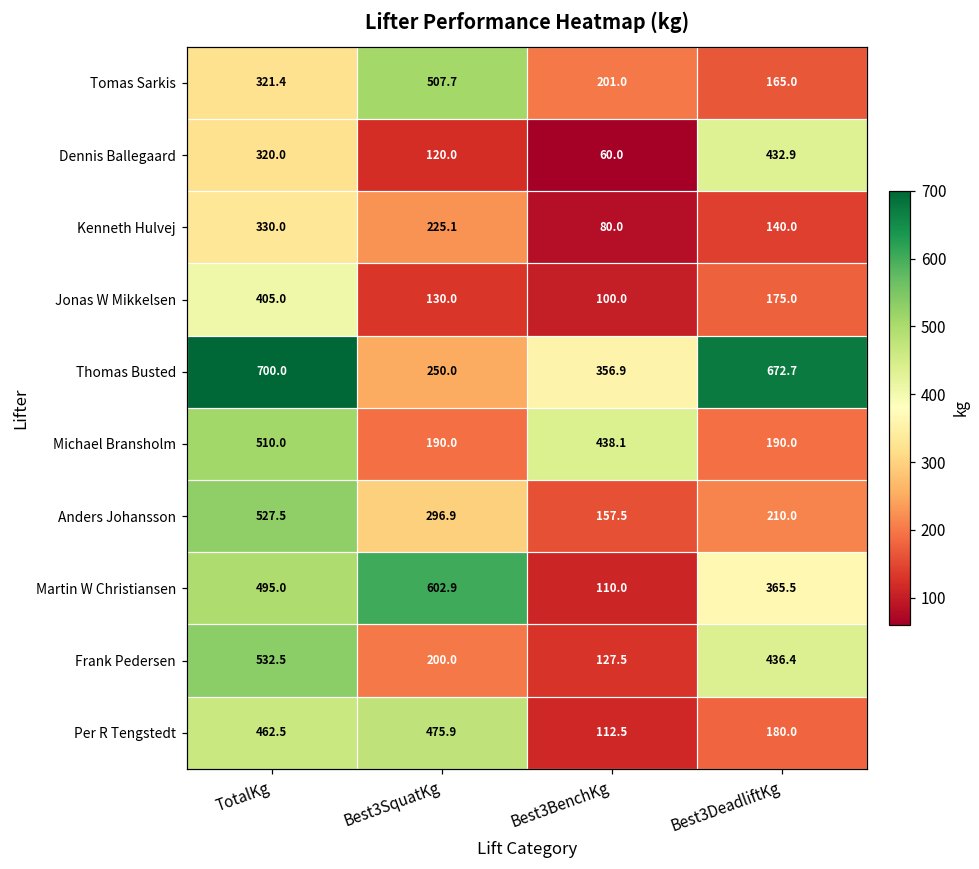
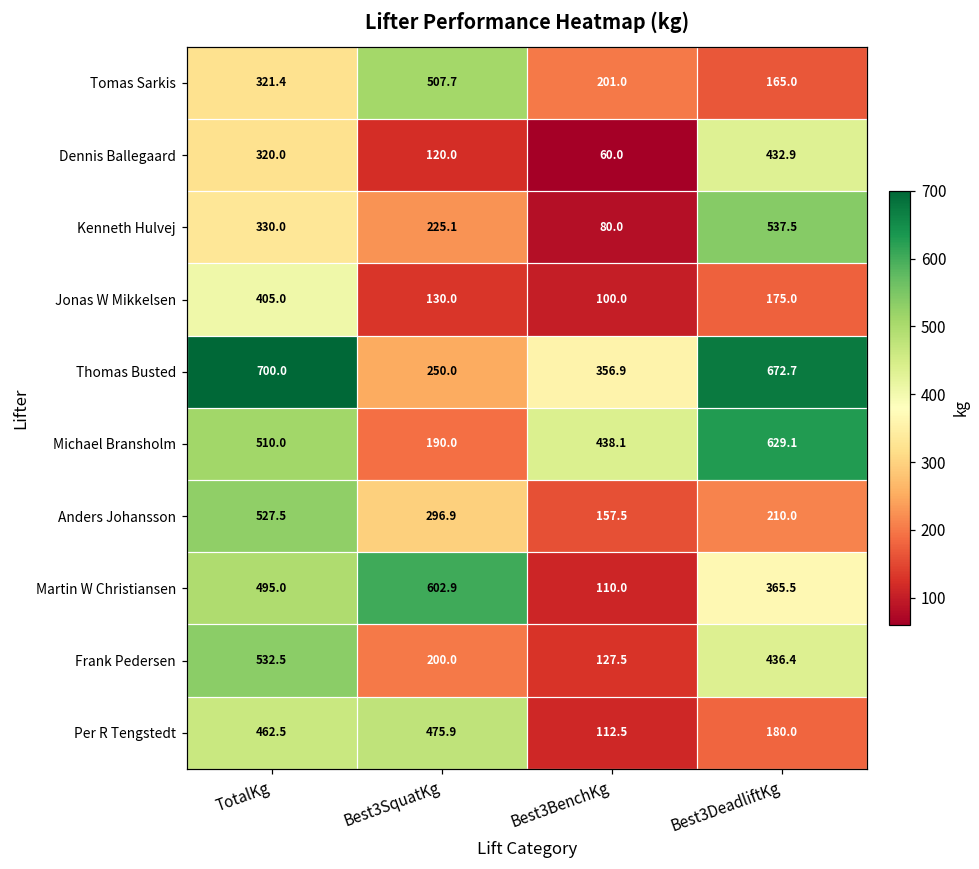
Kenneth Hulvej, Best3DeadliftKg: 140.0 -> 537.5
Michael Bransholm, Best3DeadliftKg: 190.0 -> 629.1
